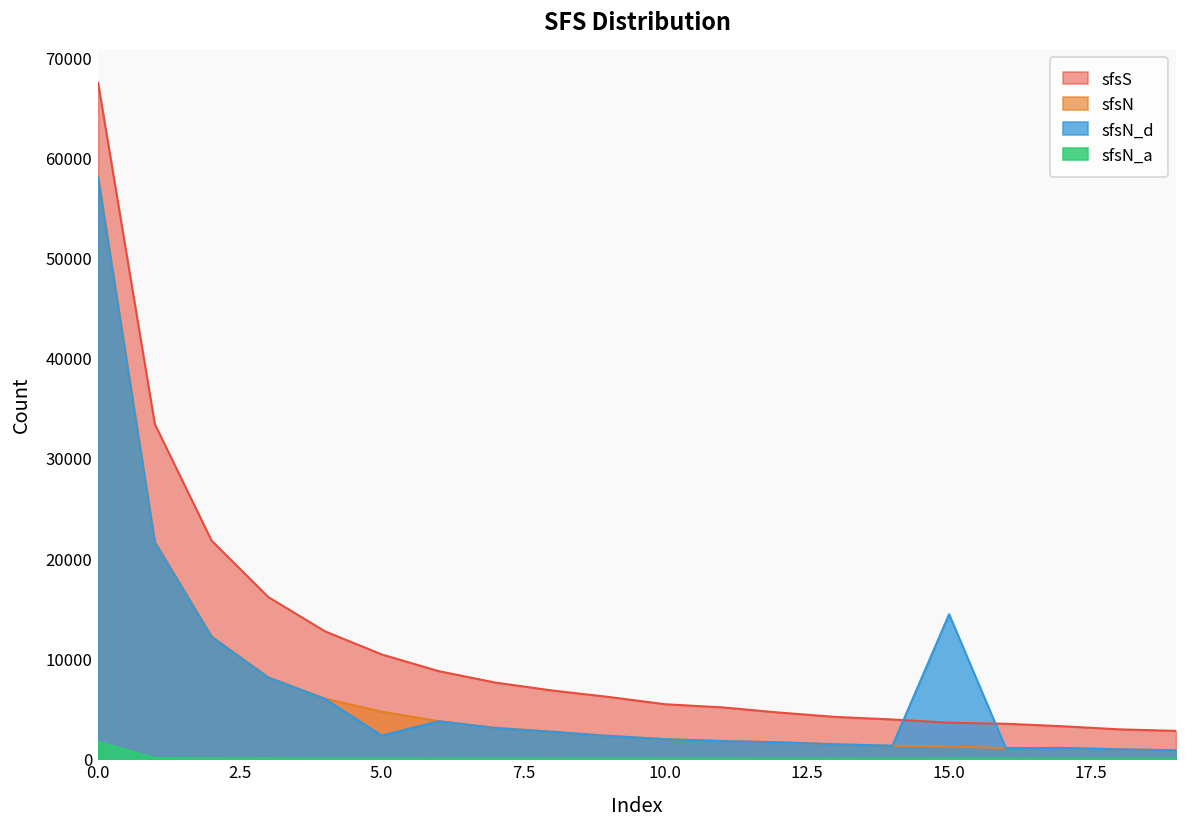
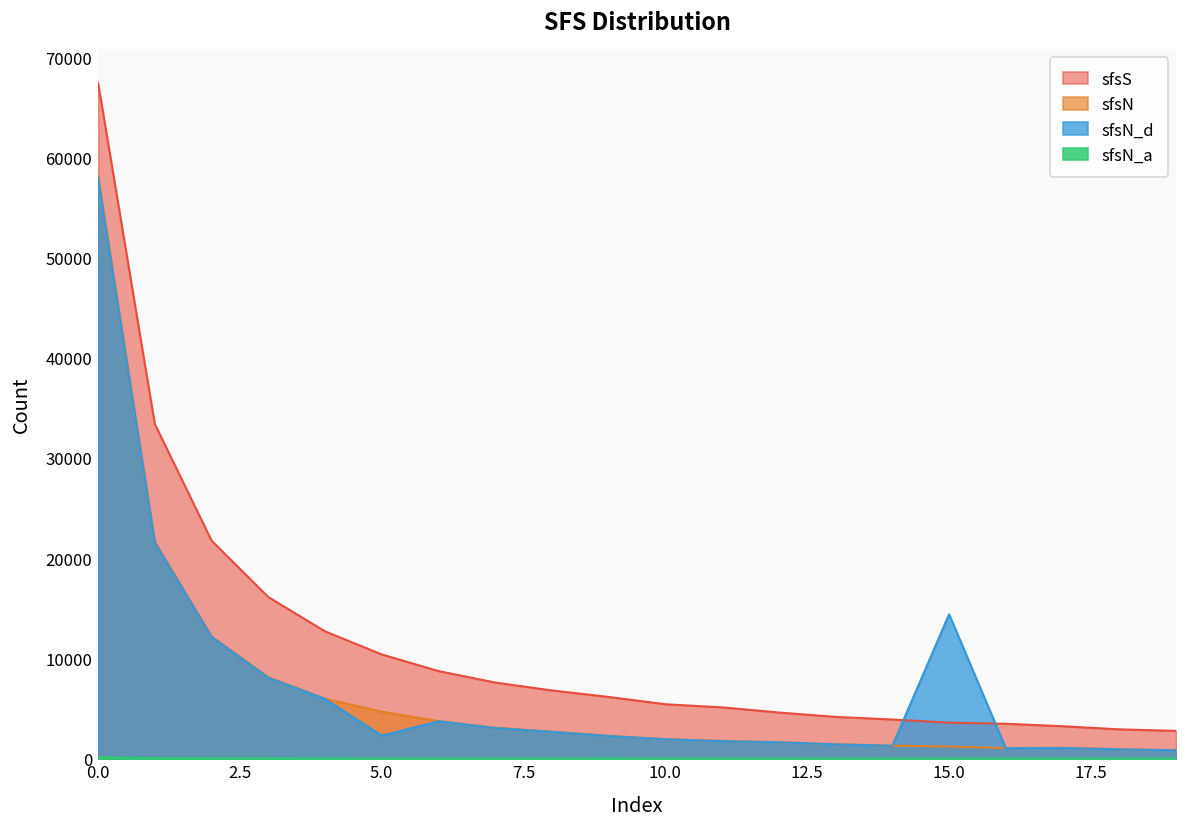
sfsN_a, 0.0: 2000 -> 0
